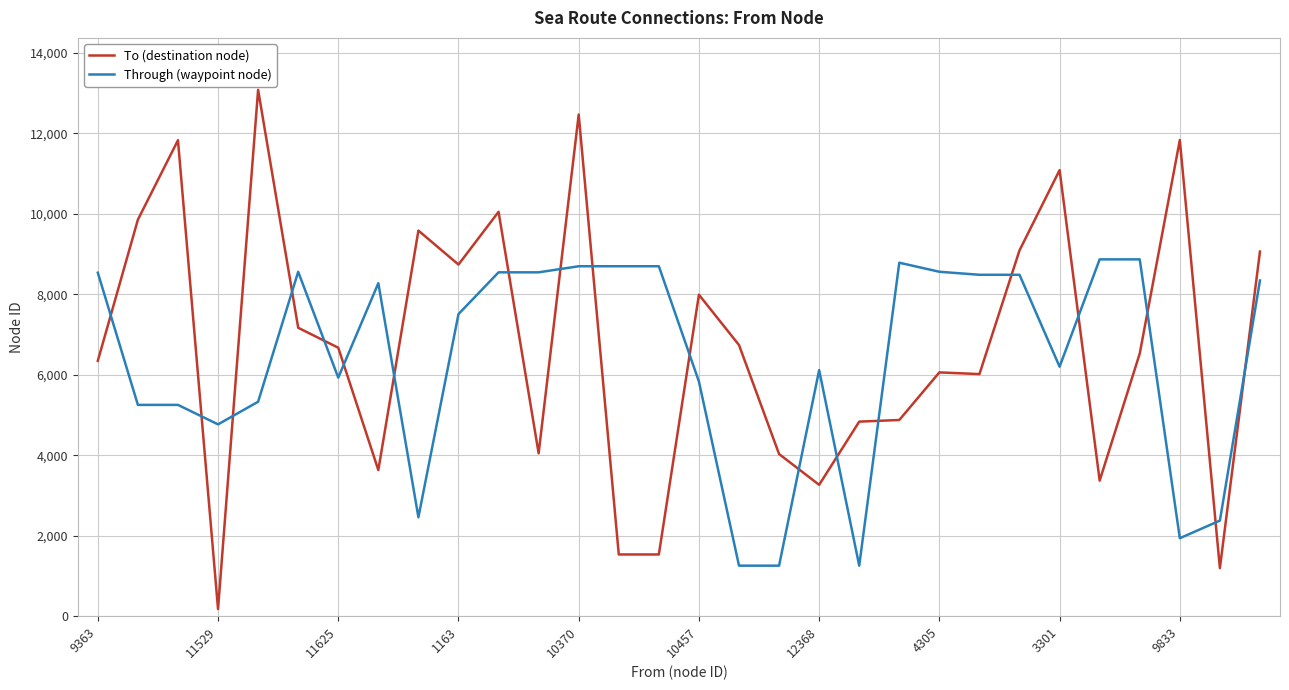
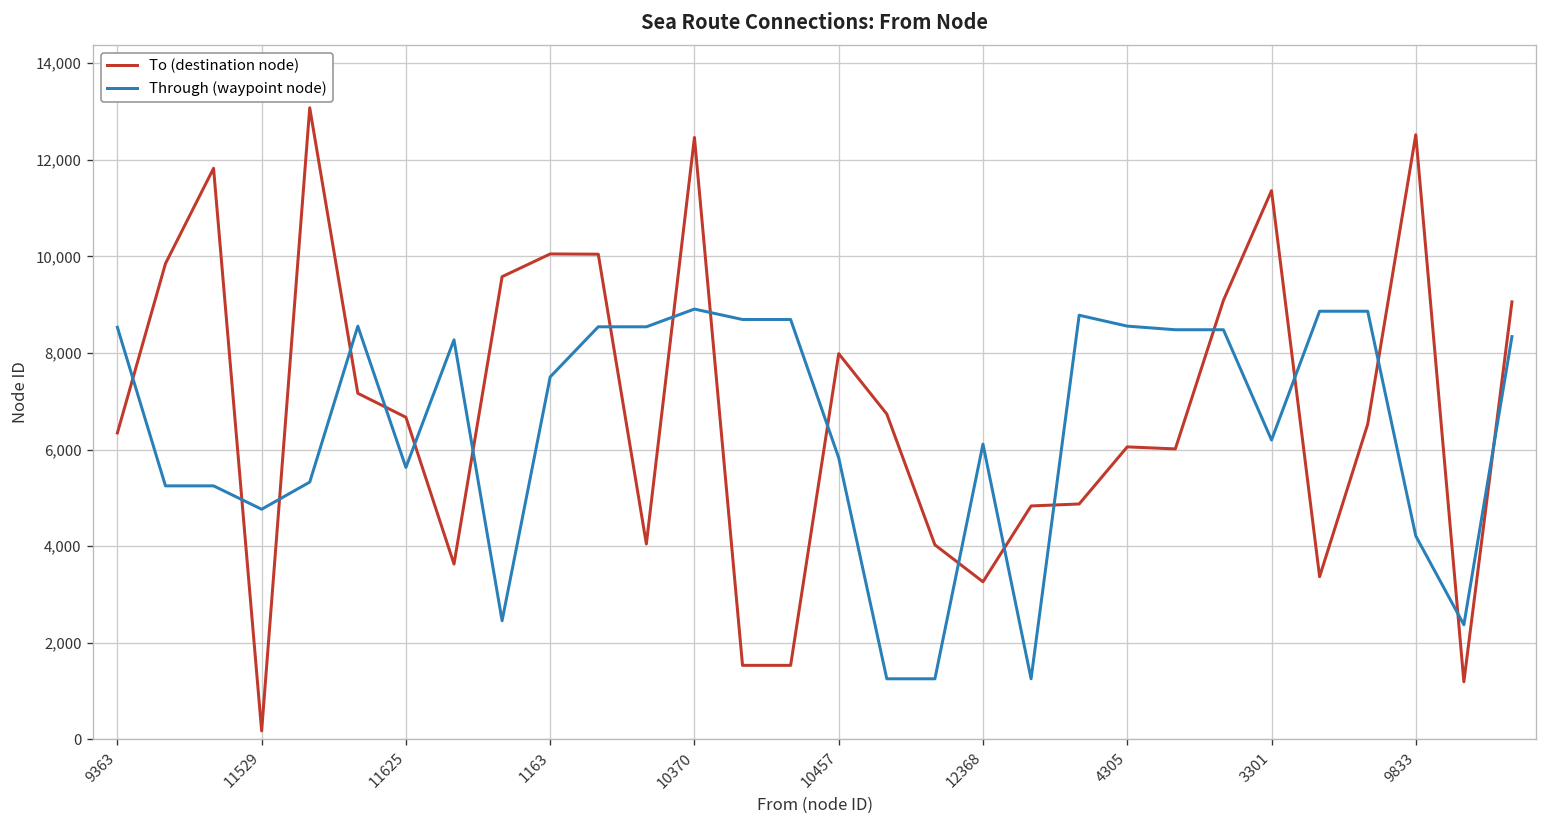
Through (waypoint node), 11625: 5,900 -> 5,600
To (destination node), 1163: 8,700 -> 10,100
Through (waypoint node), 10370: 8,700 -> 8,900
To (destination node), 3301: 11,100 -> 11,400
To (destination node), 9833: 11,800 -> 12,500
Through (waypoint node), 9833: 1,900 -> 4,200
